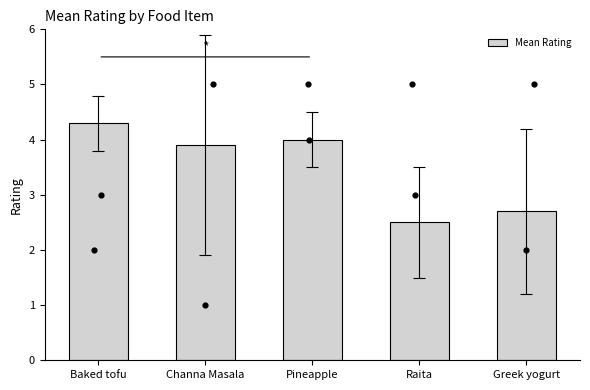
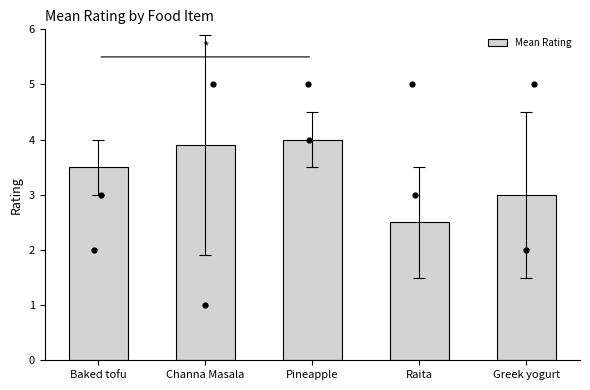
Mean Rating, Baked tofu: 4.3 -> 3.5
Mean Rating, Greek yogurt: 2.7 -> 3.0
